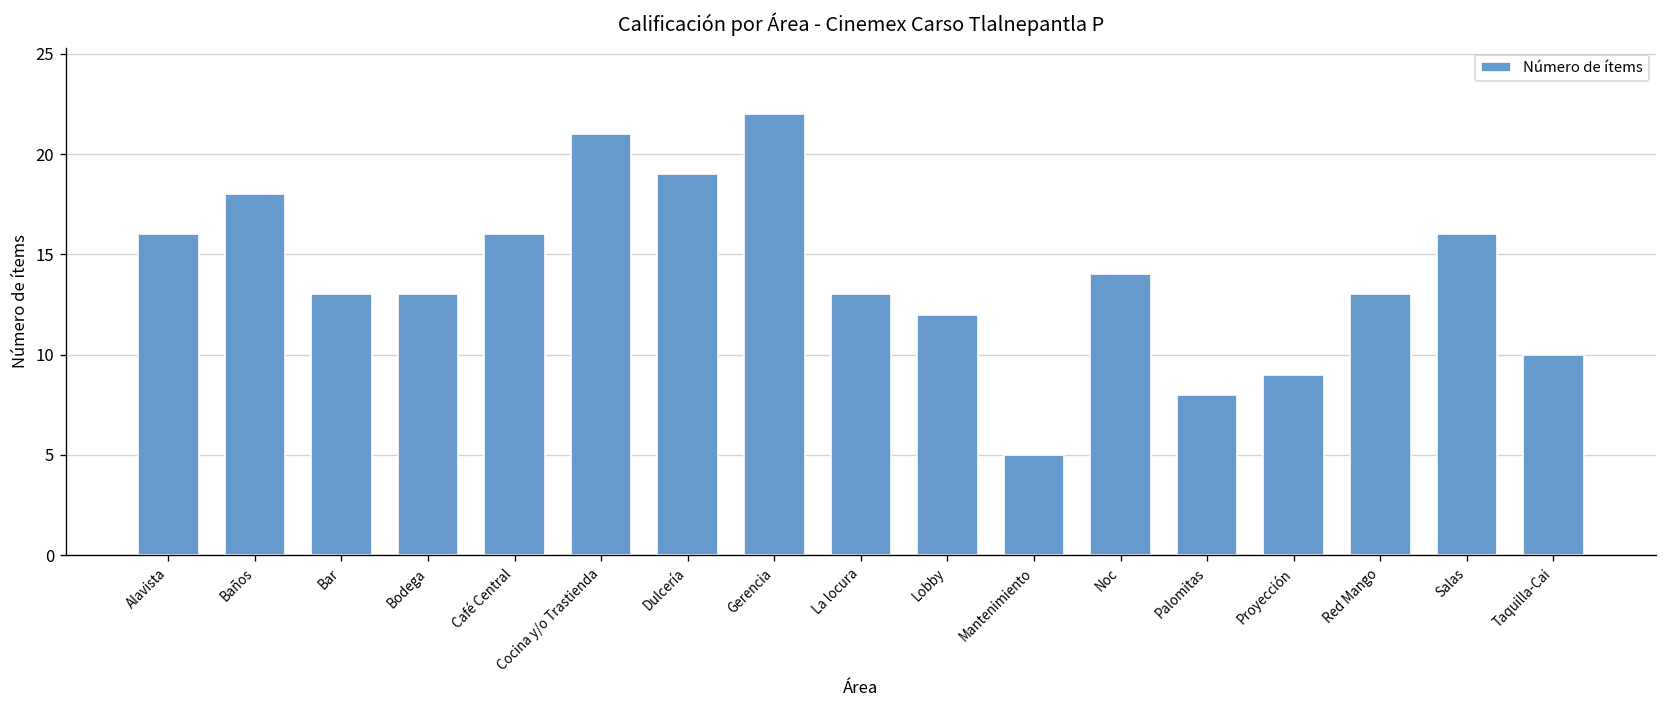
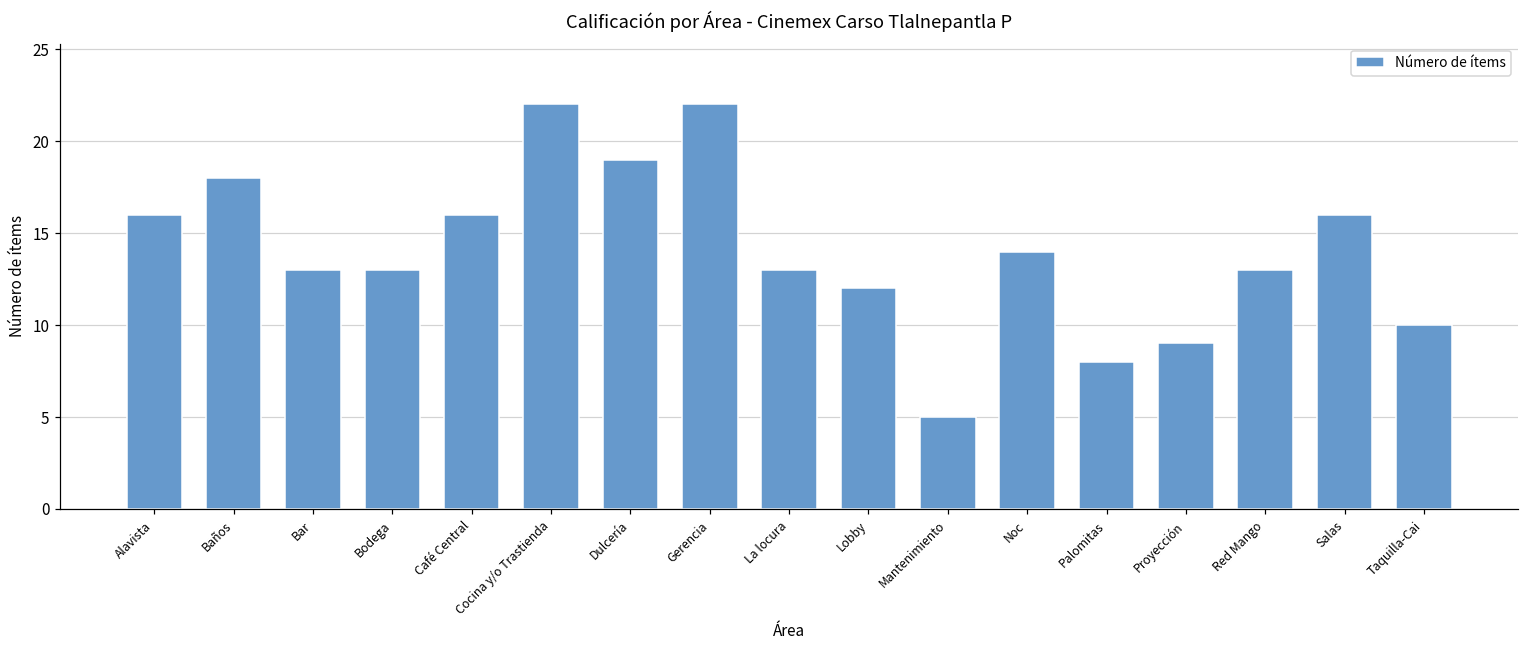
Cocina y/o Trastienda: 21 -> 22
